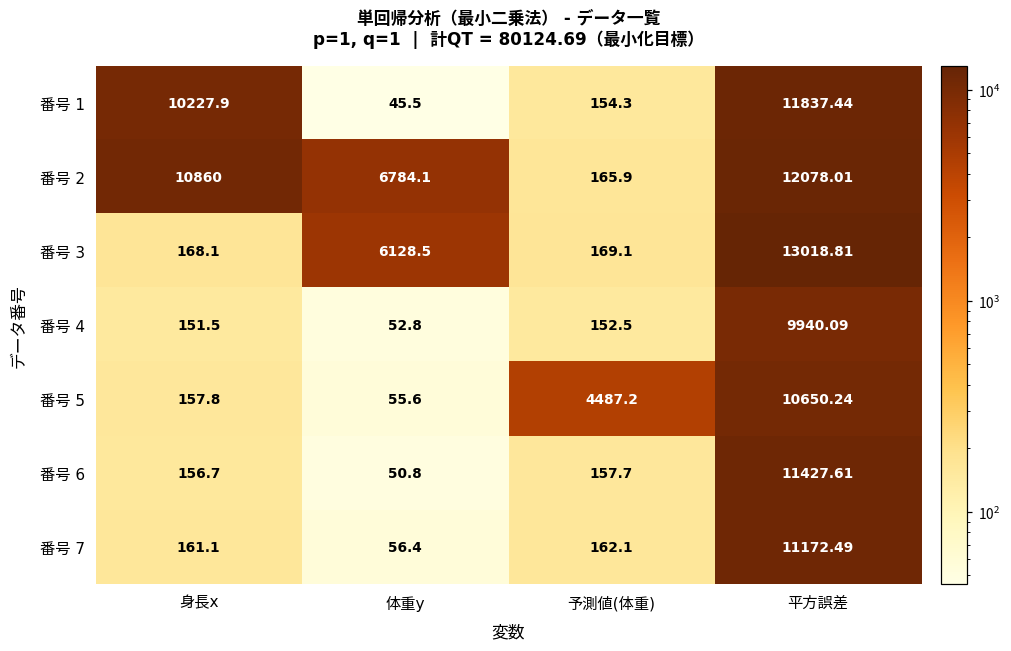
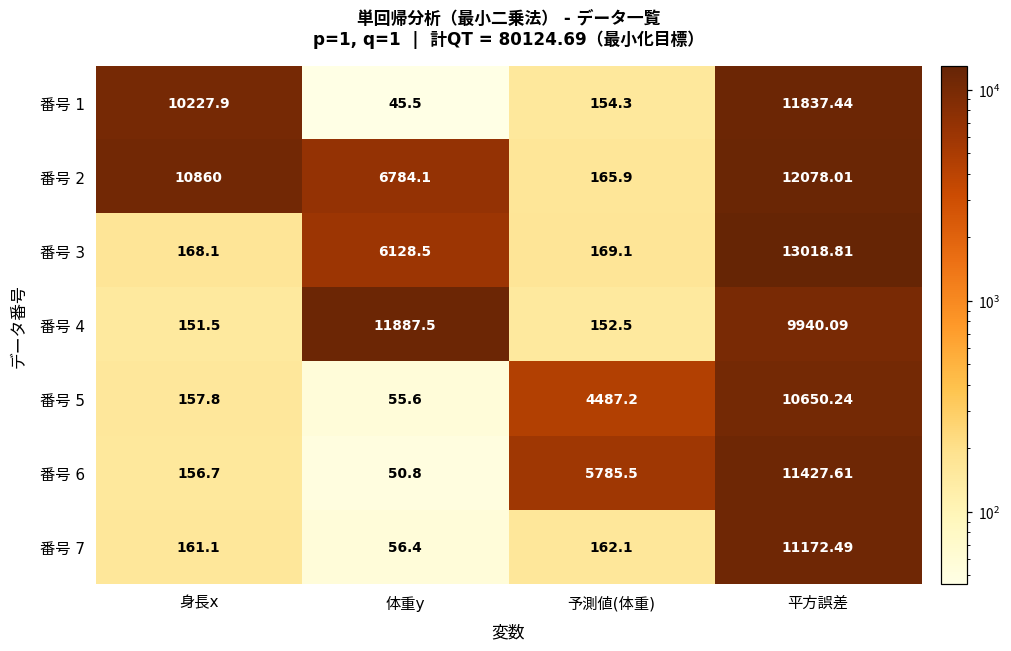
番号 4, 体重y: 52.8 -> 11887.5
番号 6, 予測値(体重): 157.7 -> 5785.5
